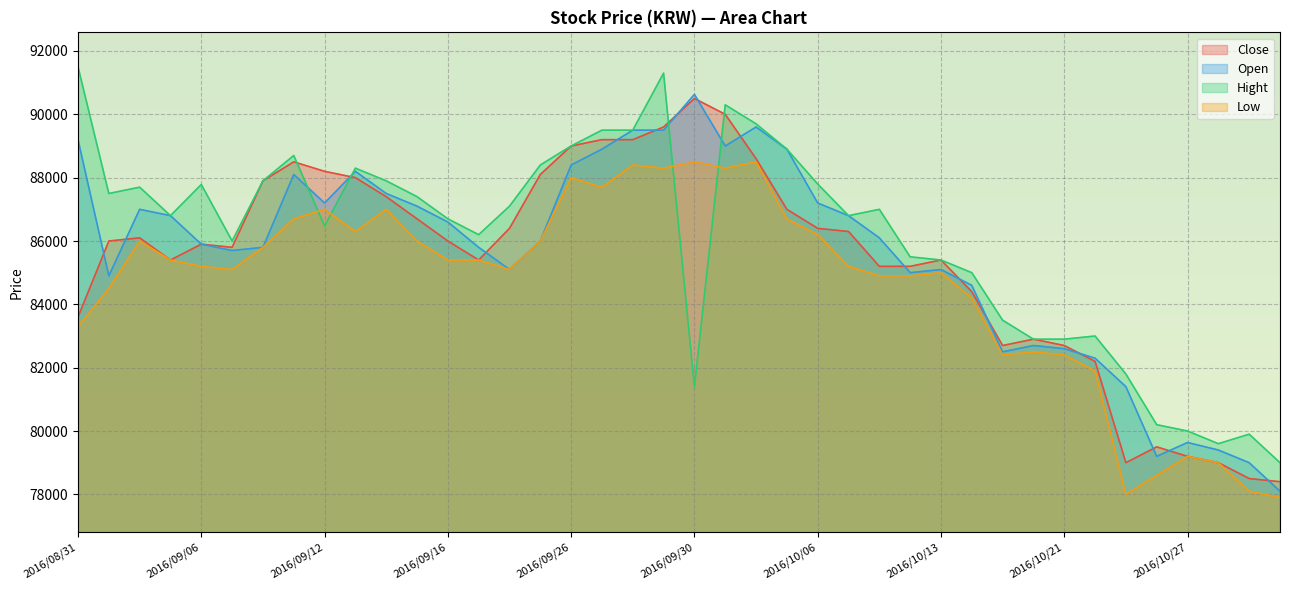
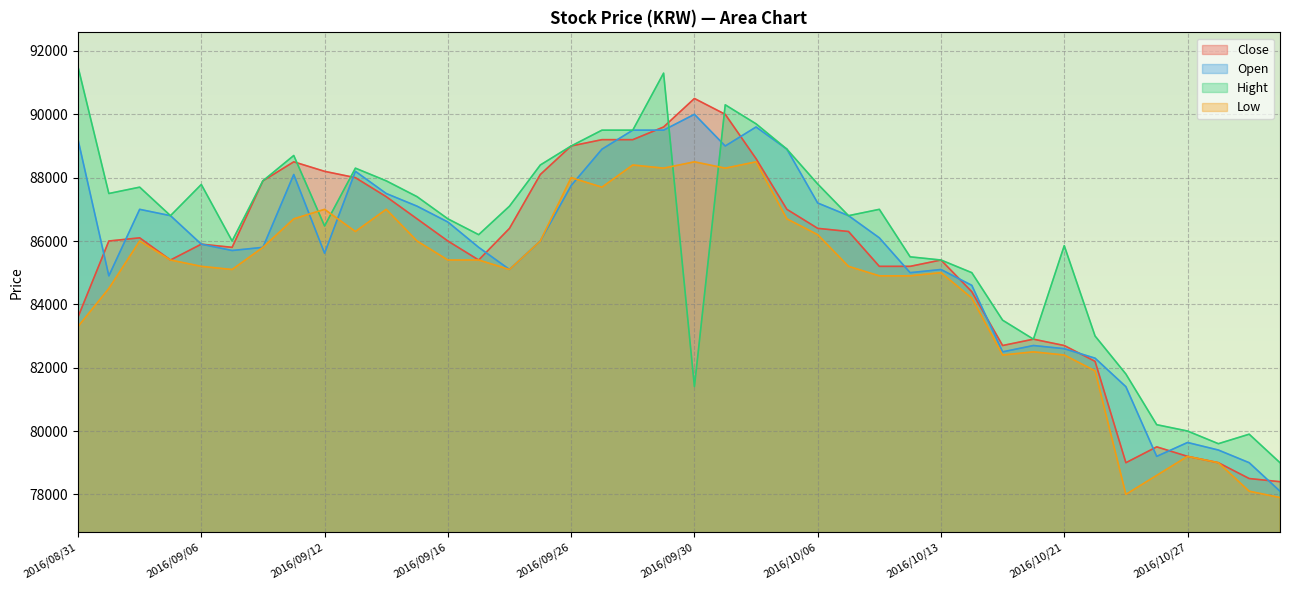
Open, 2016/09/12: 87200 -> 85600
Open, 2016/09/26: 88400 -> 87800
Open, 2016/09/30: 90600 -> 90000
Hight, 2016/10/21: 82900 -> 85900
